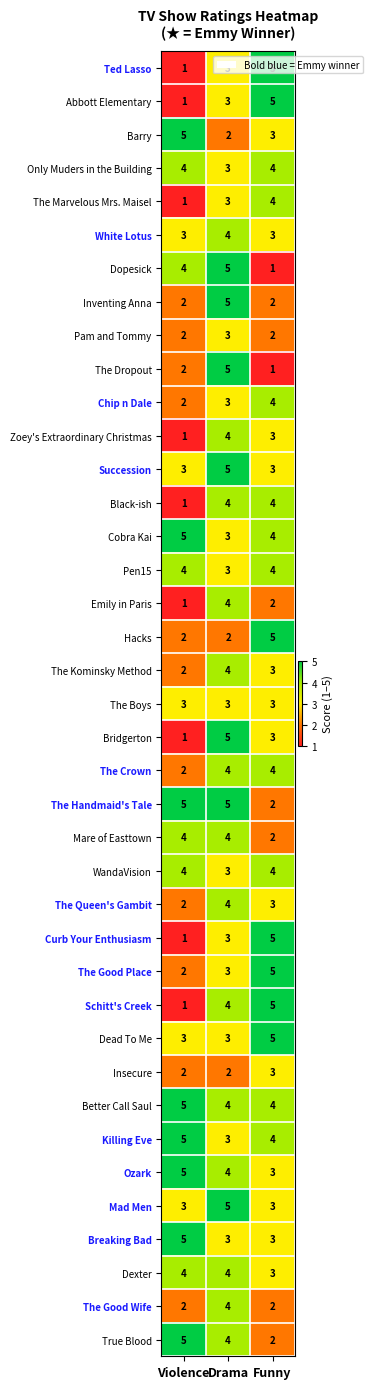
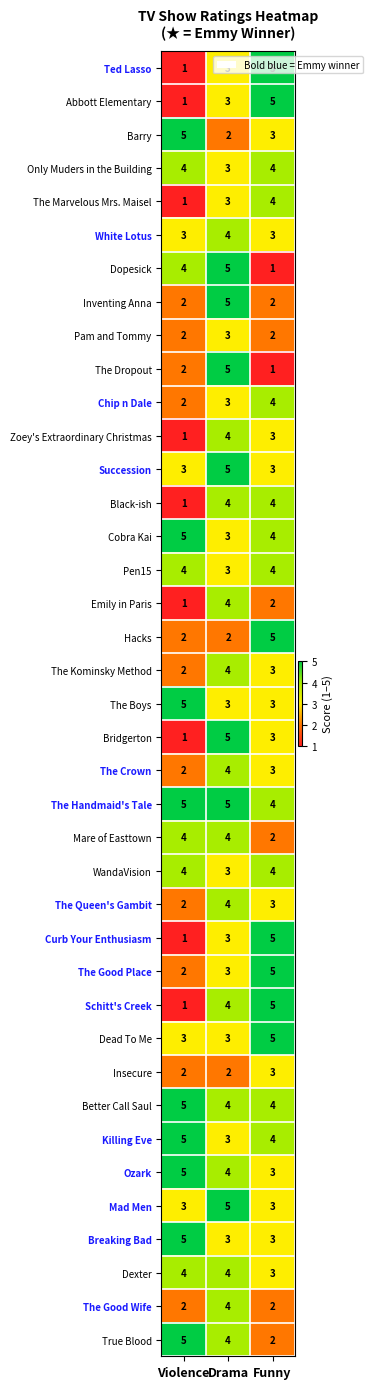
The Boys, Violence: 3 -> 5
The Crown, Funny: 4 -> 3
The Handmaid's Tale, Funny: 2 -> 4
